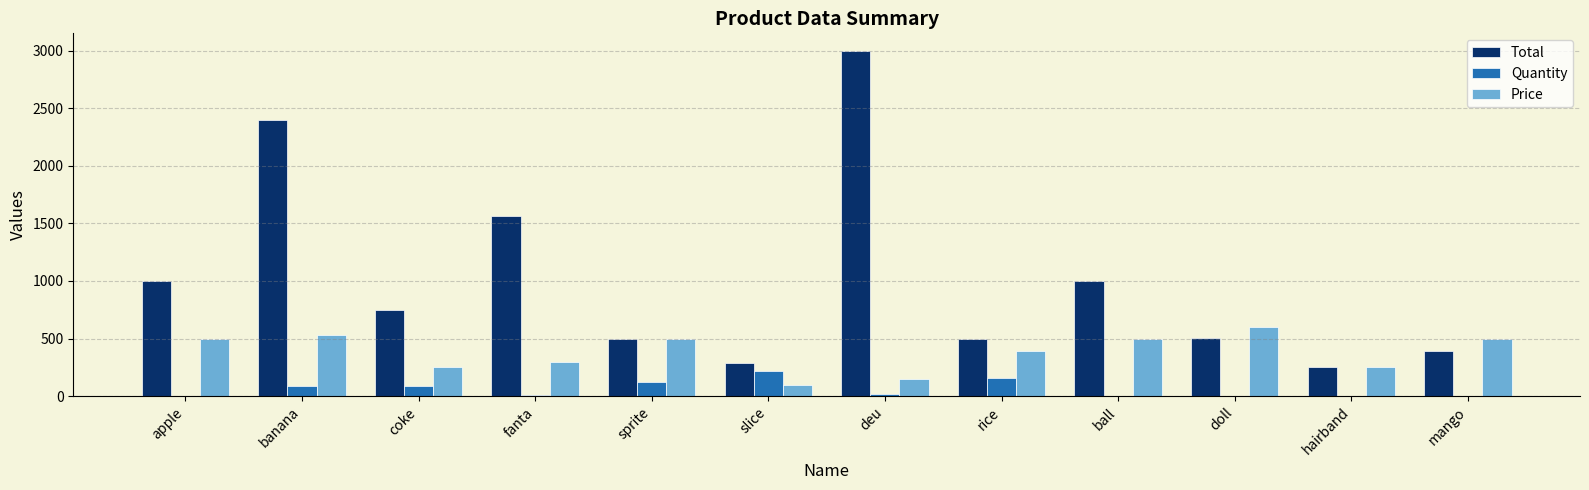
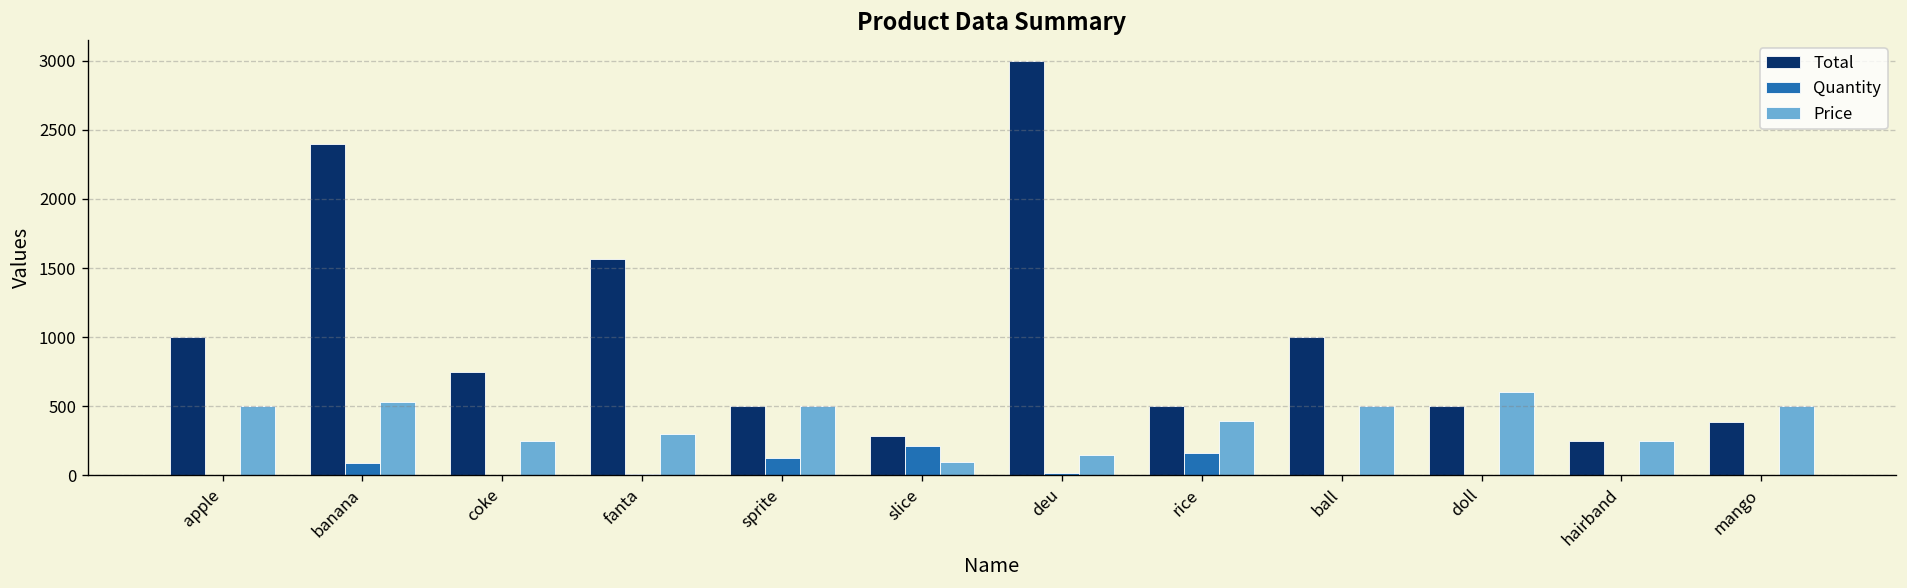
Quantity, coke: 90 -> 0
